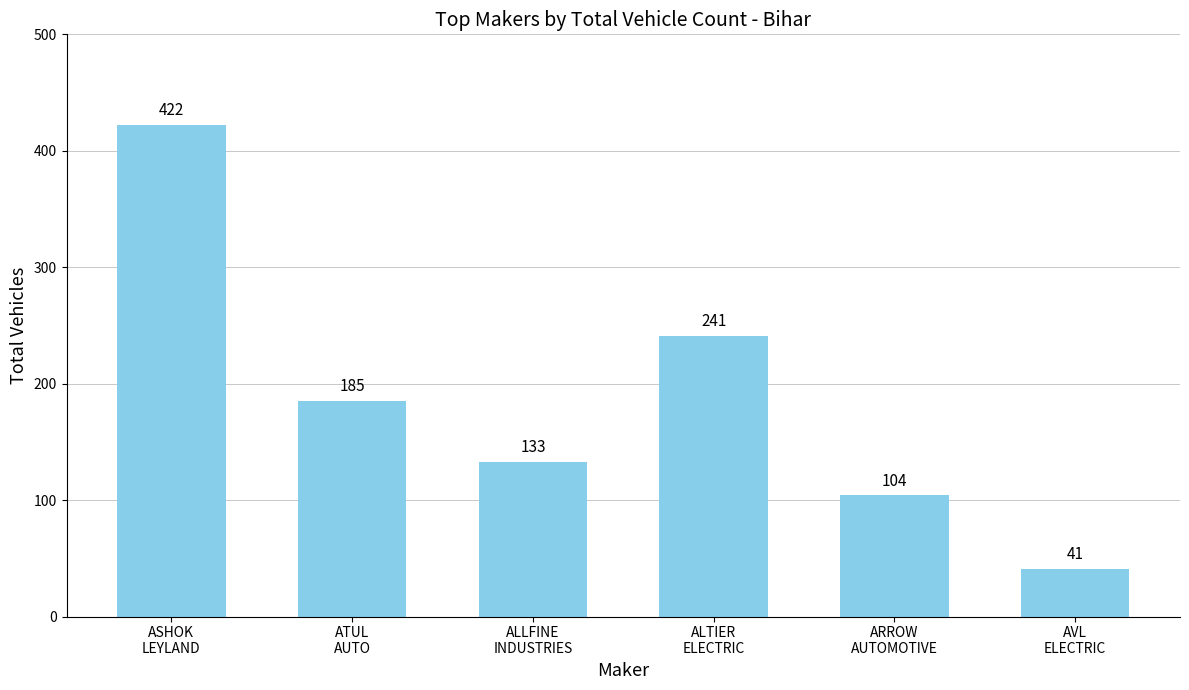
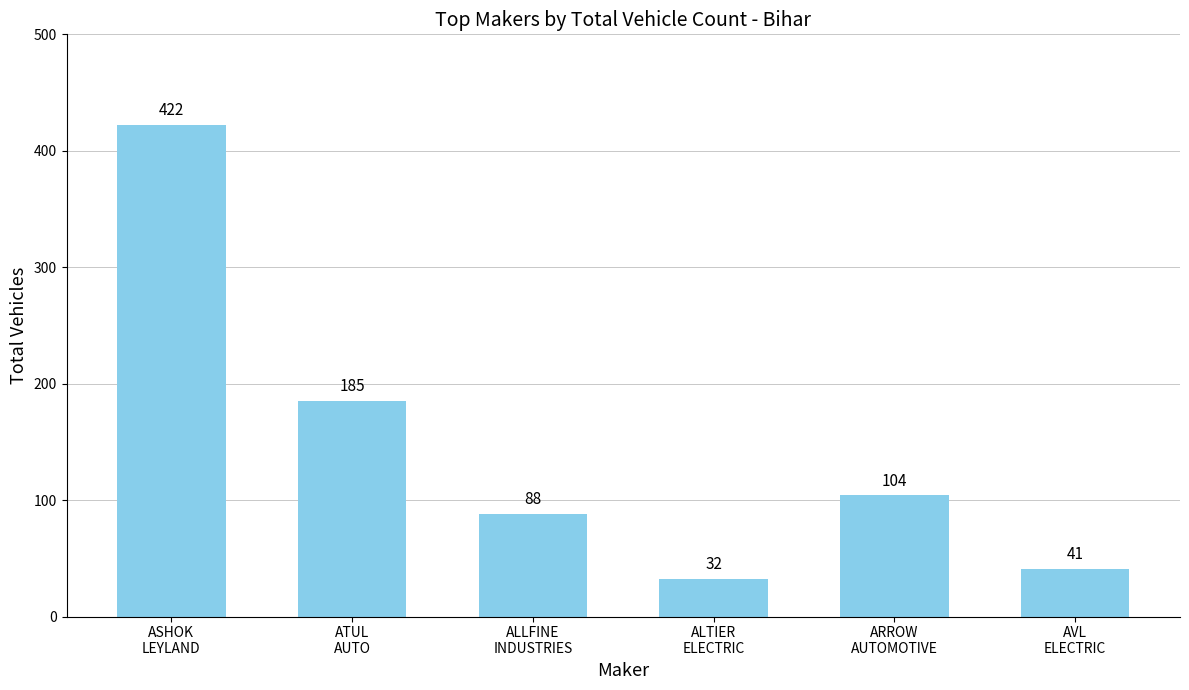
ALLFINE INDUSTRIES: 133 -> 88
ALTIER ELECTRIC: 241 -> 32
